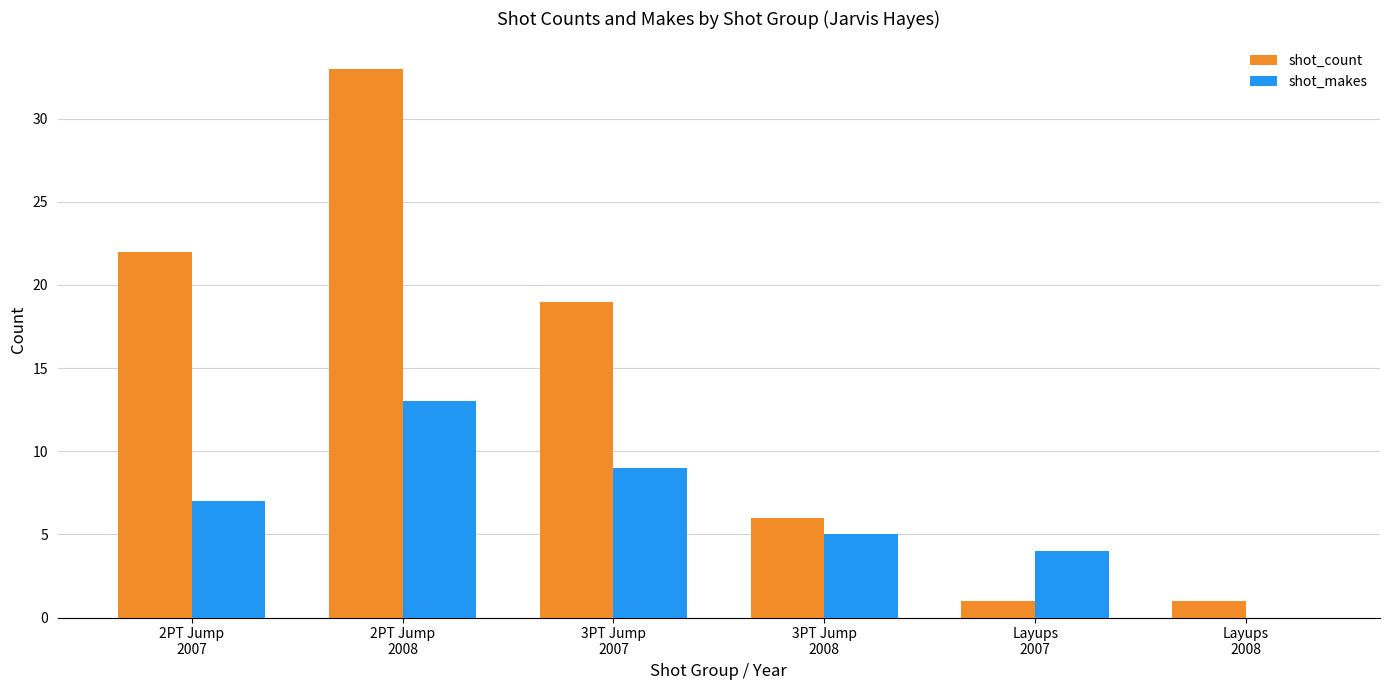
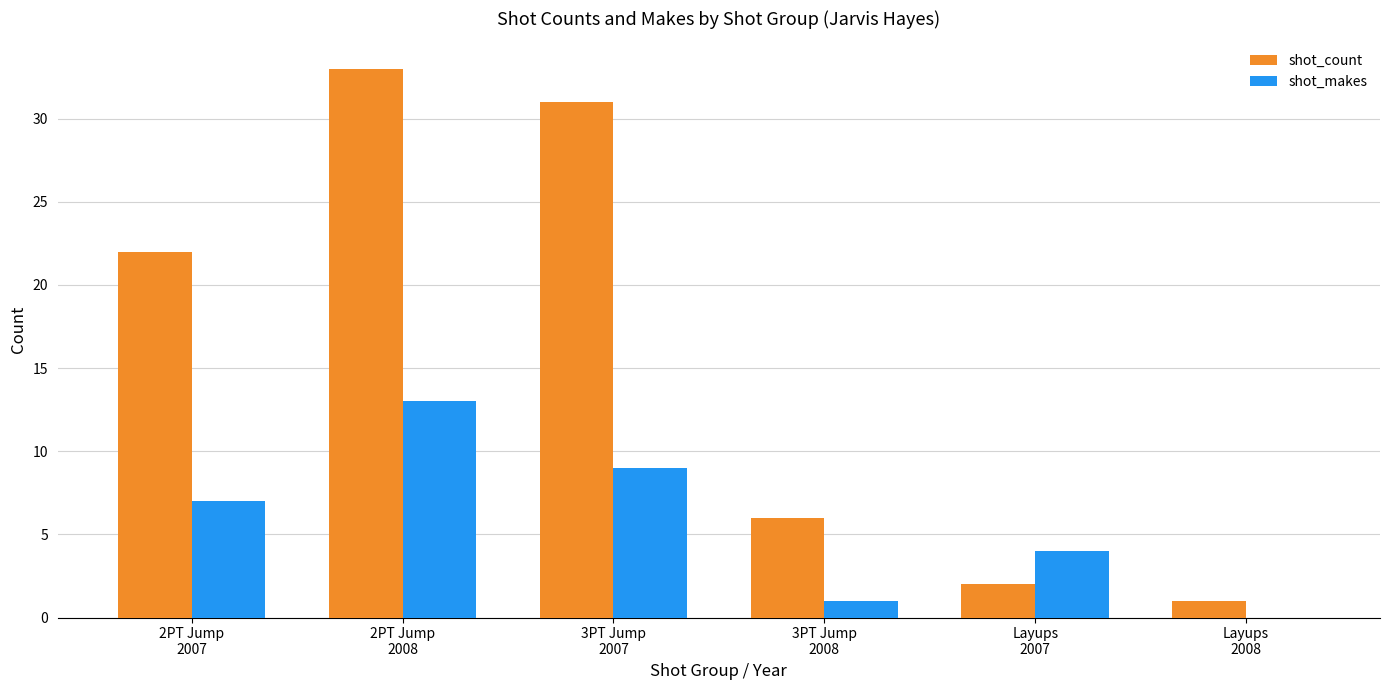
shot_count, 3PT Jump 2007: 19 -> 31
shot_makes, 3PT Jump 2008: 5 -> 1
shot_count, Layups 2007: 1 -> 2
